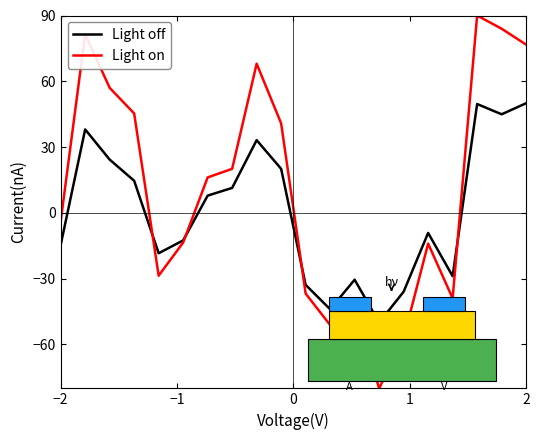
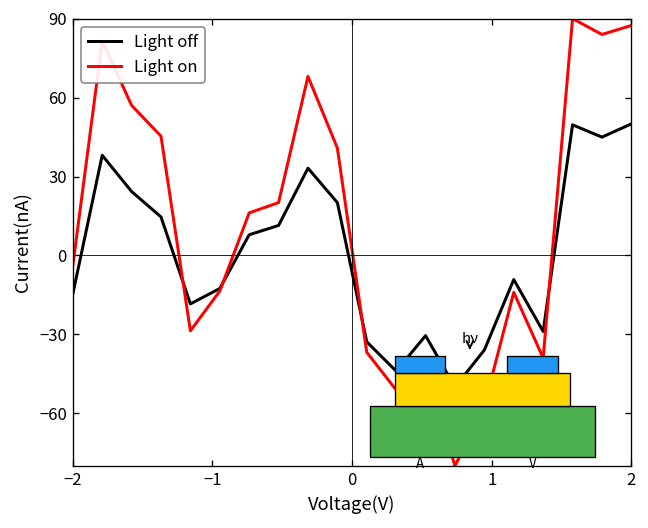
Light on, 2: 77 -> 87
